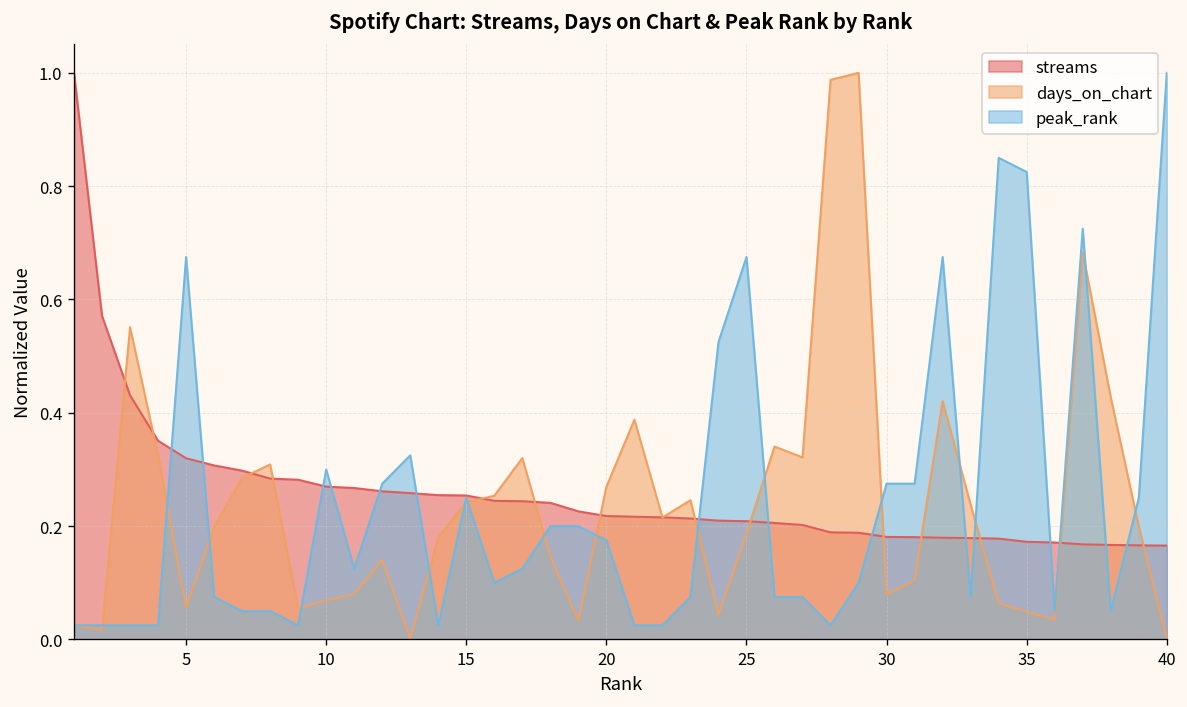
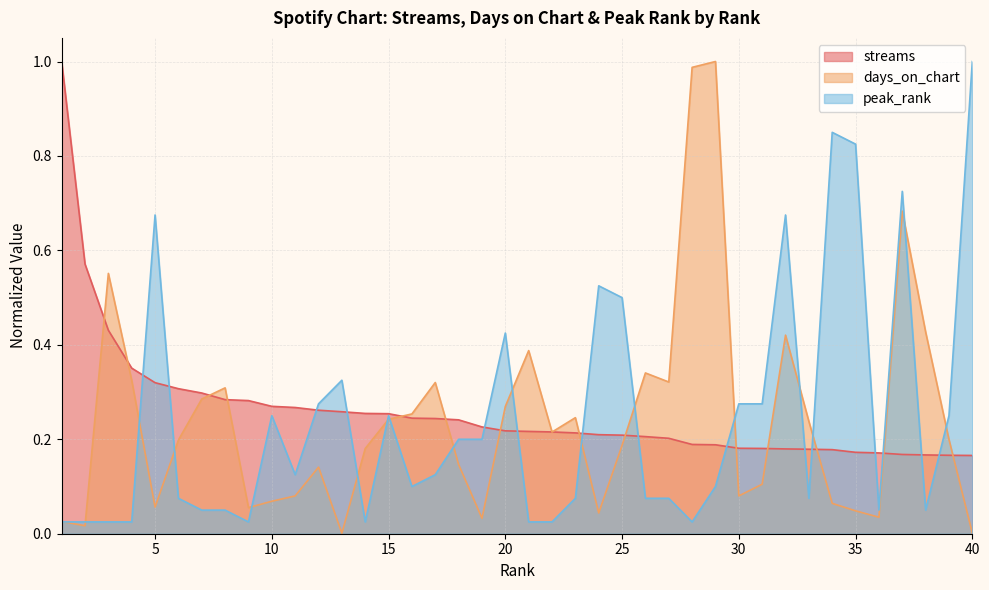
peak_rank, 10: 0.30 -> 0.25
peak_rank, 20: 0.18 -> 0.43
peak_rank, 25: 0.68 -> 0.50
